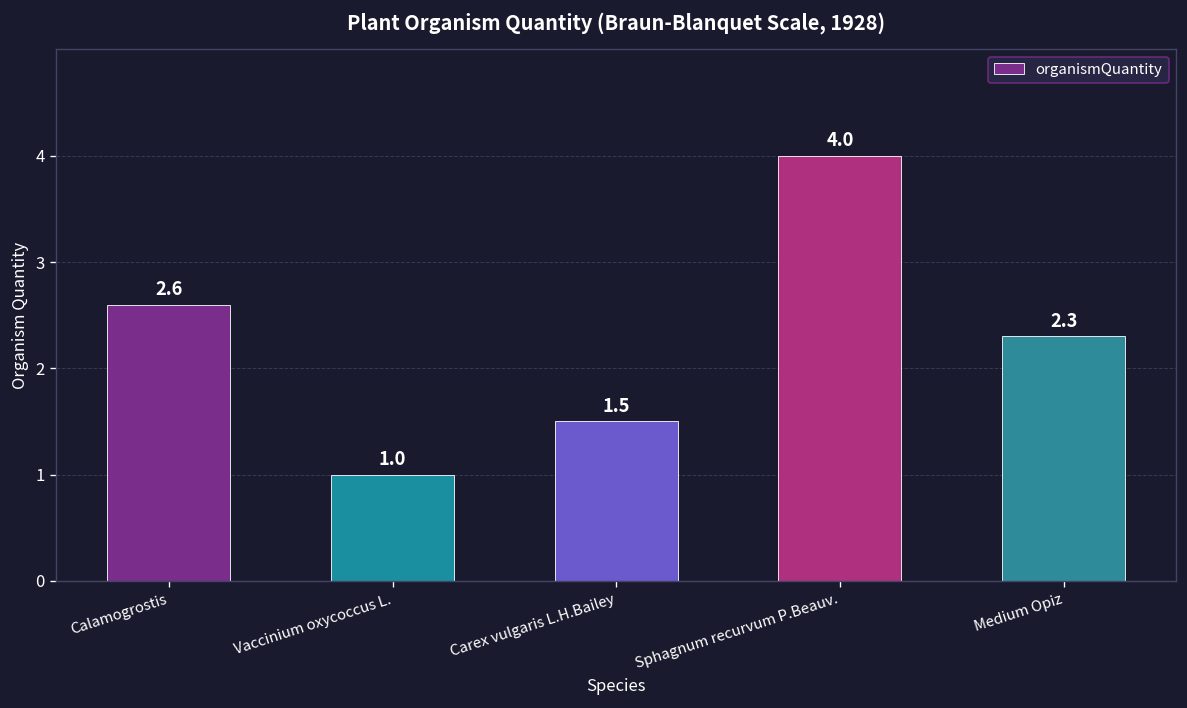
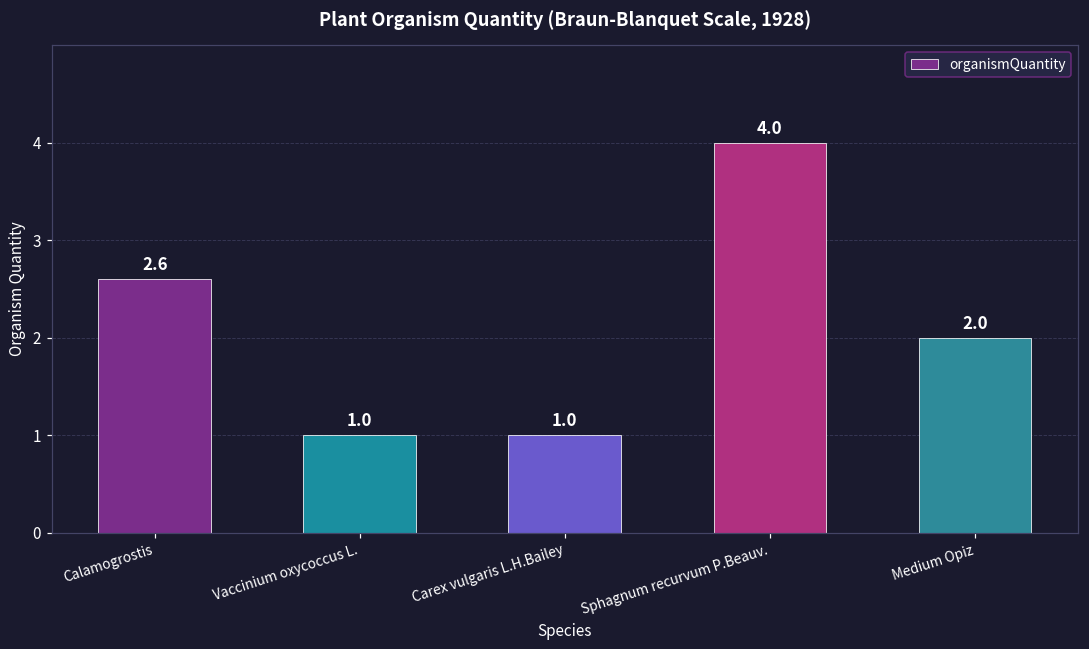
Carex vulgaris L.H.Bailey: 1.5 -> 1.0
Medium Opiz: 2.3 -> 2.0
